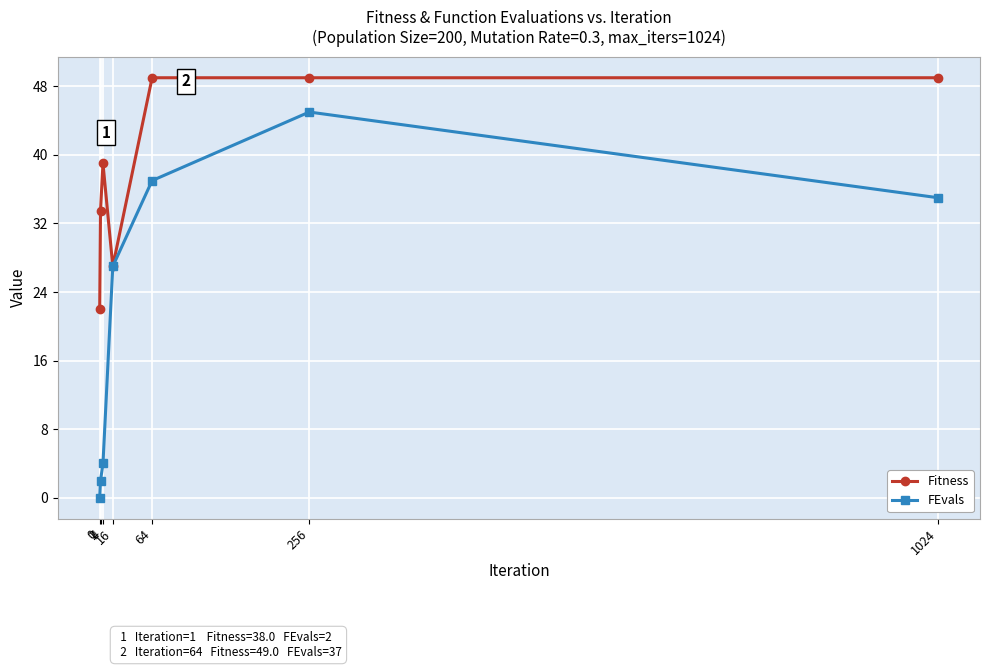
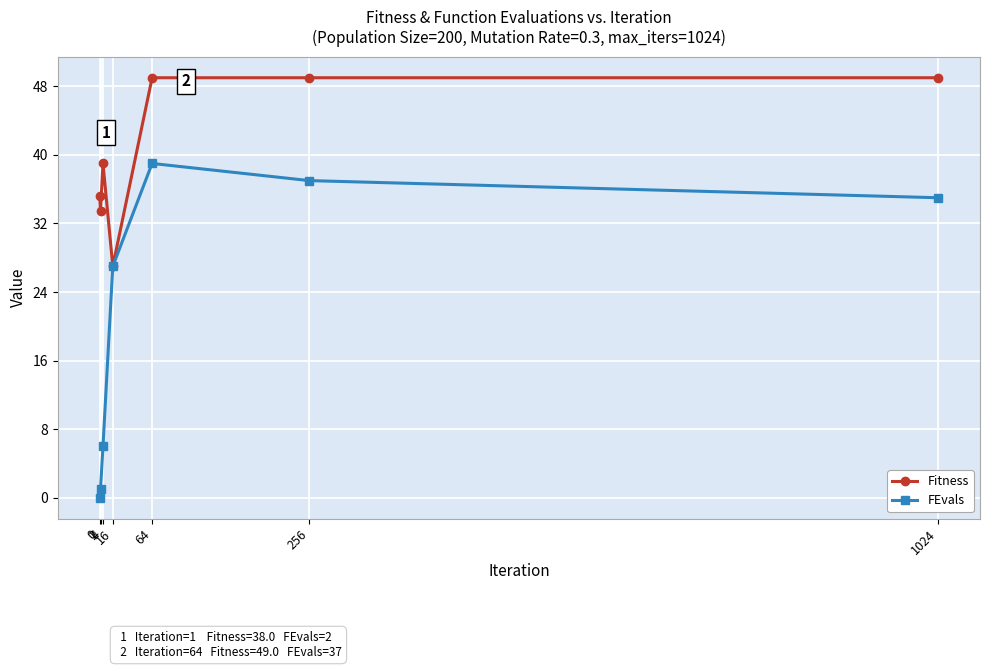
Fitness, 0: 22 -> 35
FEvals, 1: 2 -> 1
FEvals, 4: 4 -> 6
FEvals, 64: 37 -> 39
FEvals, 256: 45 -> 37
